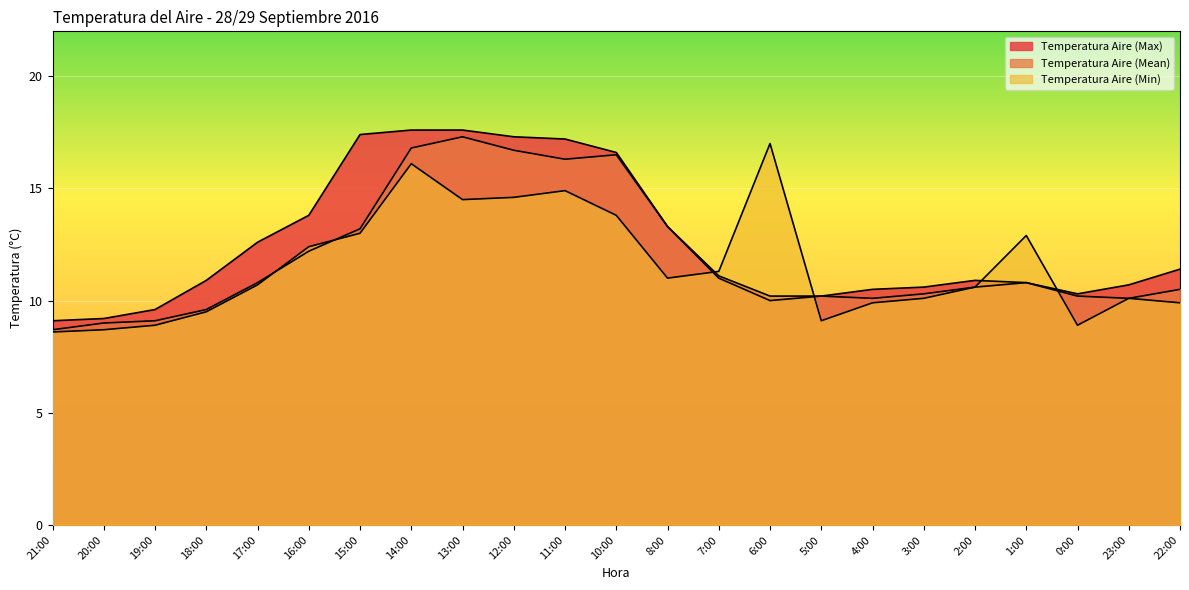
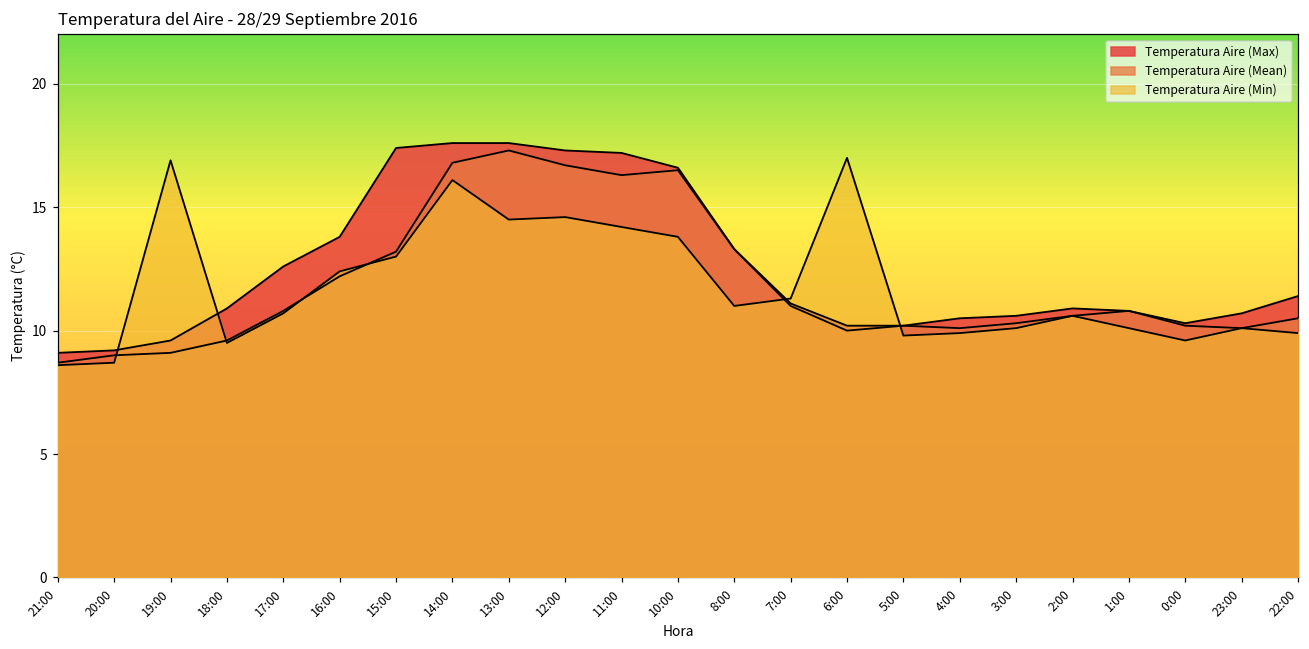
Temperatura Aire (Min), 19:00: 8.9 -> 16.9
Temperatura Aire (Min), 11:00: 14.9 -> 14.2
Temperatura Aire (Min), 5:00: 9.1 -> 9.8
Temperatura Aire (Min), 1:00: 12.9 -> 10.1
Temperatura Aire (Min), 0:00: 8.9 -> 9.6
